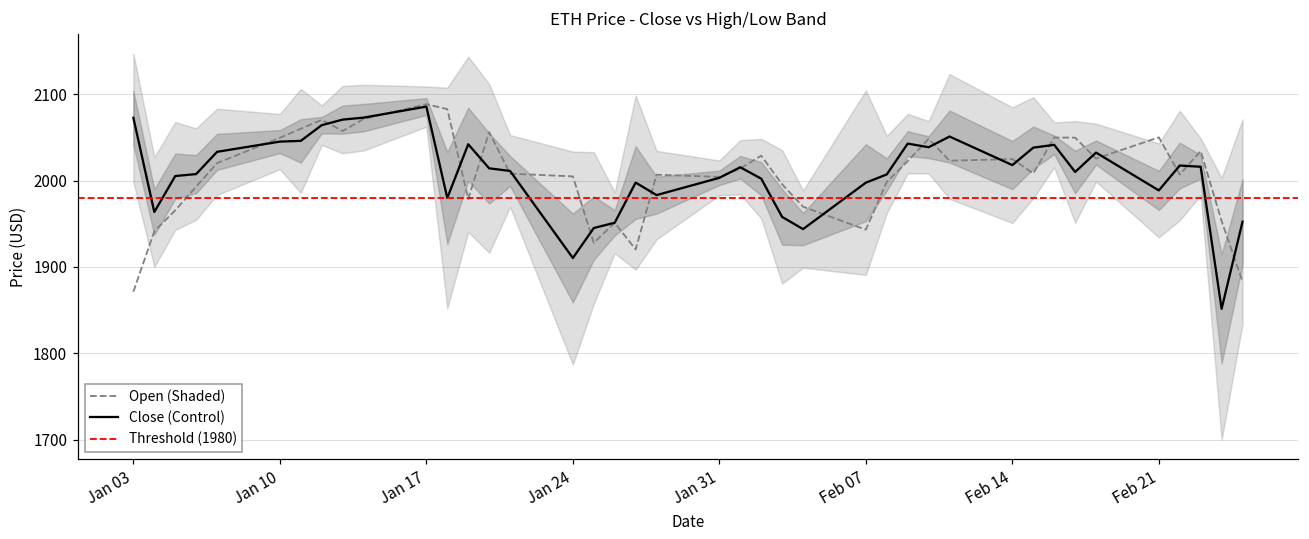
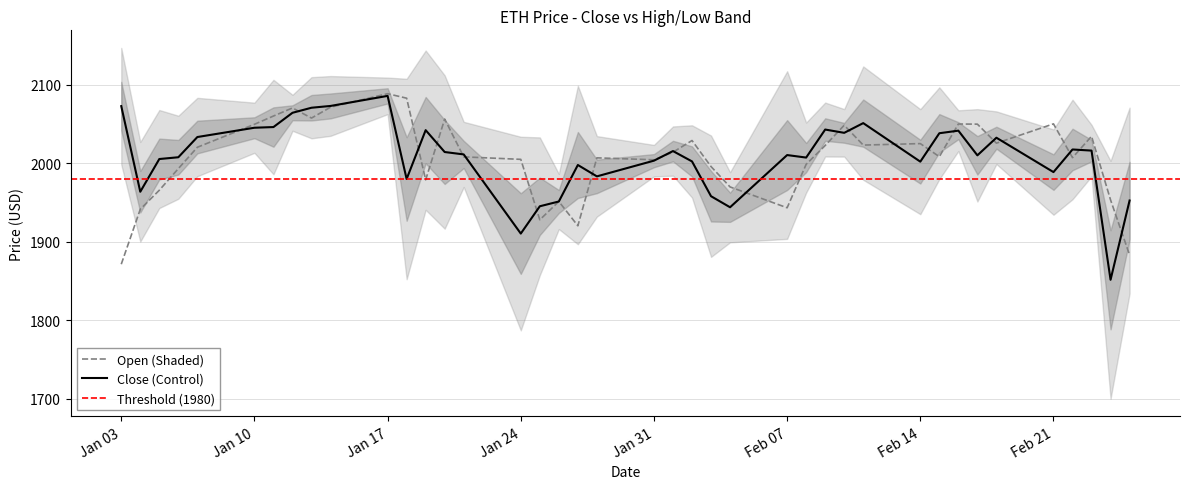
Close (Control), Feb 07: 2000 -> 2010
Close (Control), Feb 14: 2020 -> 2000
